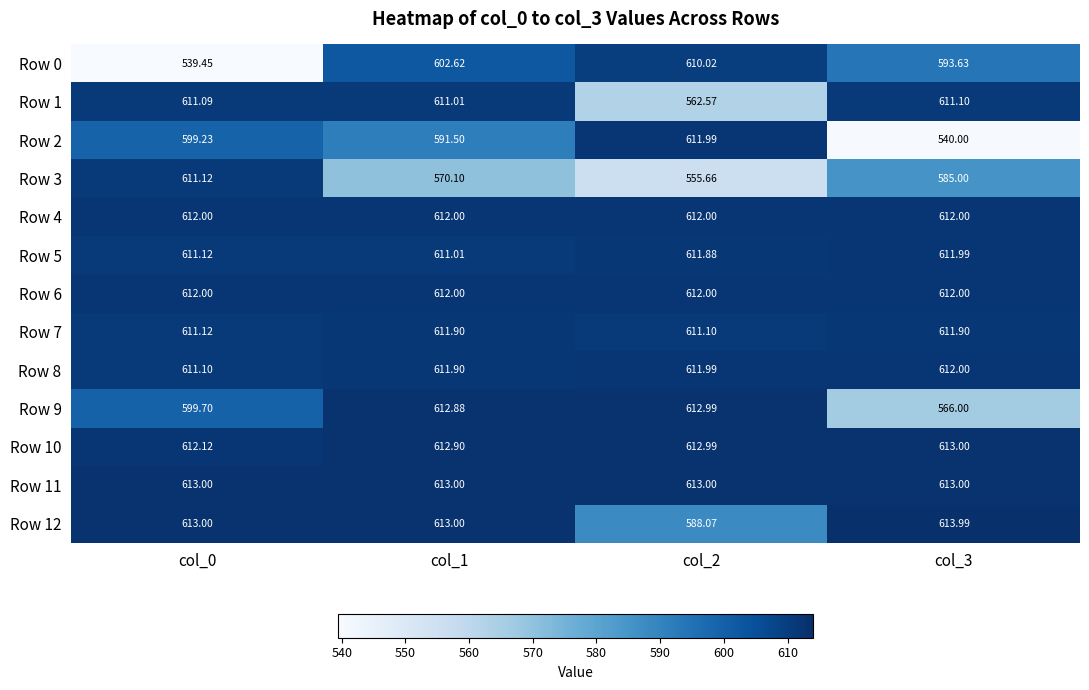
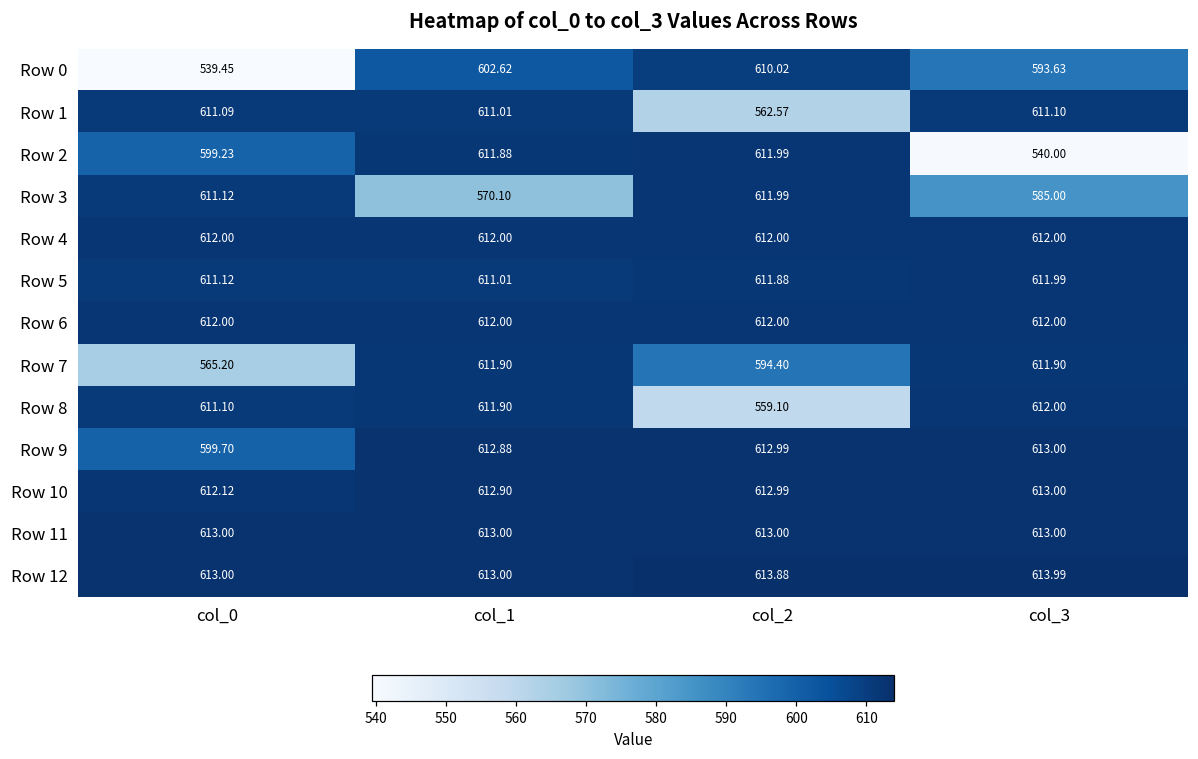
Row 2, col_1: 591.50 -> 611.88
Row 3, col_2: 555.66 -> 611.99
Row 7, col_0: 611.12 -> 565.20
Row 7, col_2: 611.10 -> 594.40
Row 8, col_2: 611.99 -> 559.10
Row 9, col_3: 566.00 -> 613.00
Row 12, col_2: 588.07 -> 613.88
